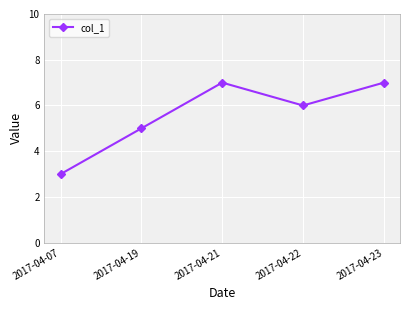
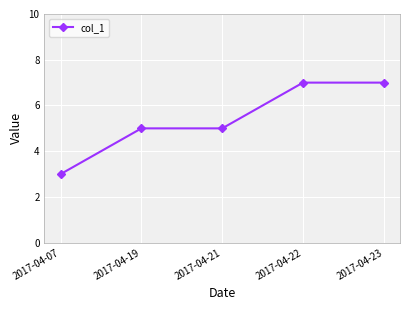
2017-04-21: 7 -> 5
2017-04-22: 6 -> 7
